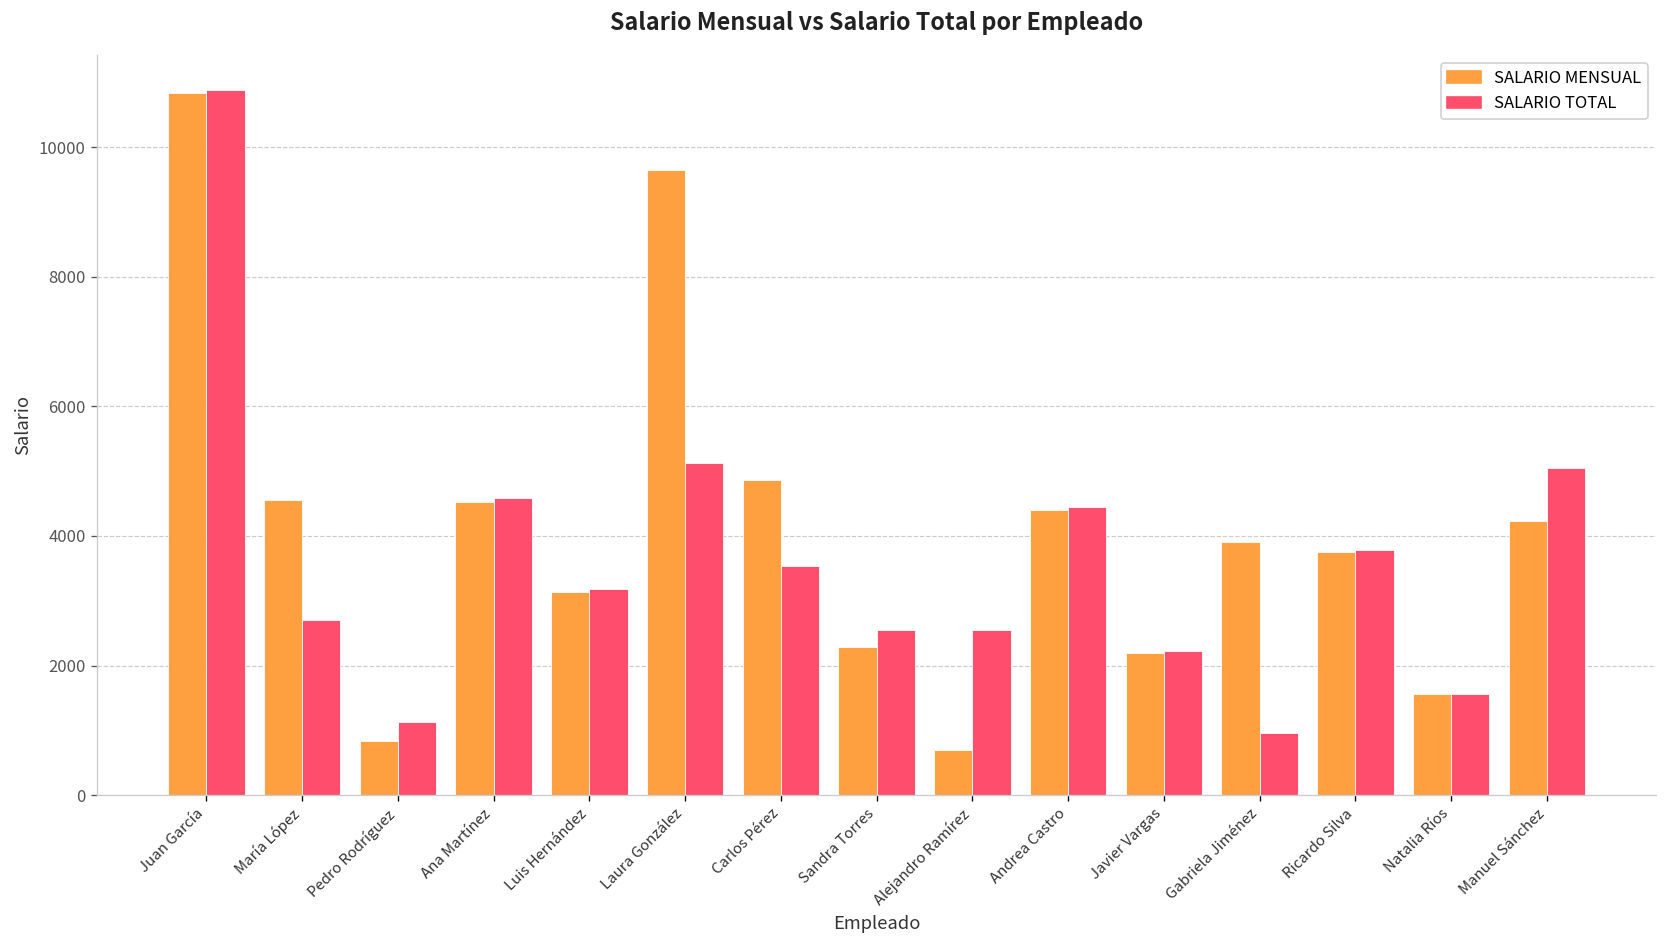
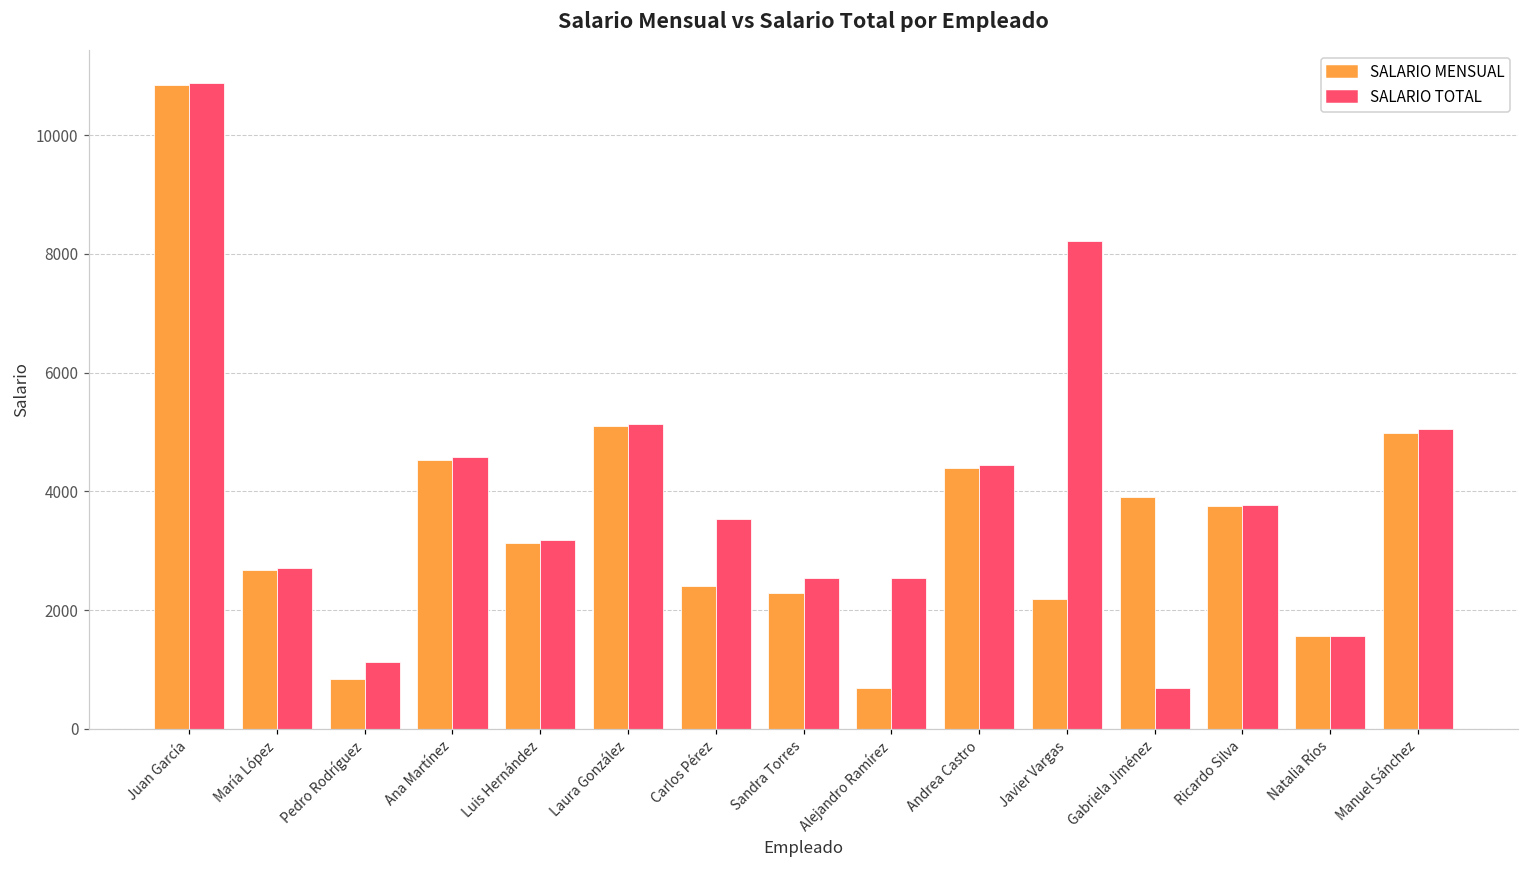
SALARIO MENSUAL, María López: 4600 -> 2700
SALARIO MENSUAL, Laura González: 9700 -> 5100
SALARIO MENSUAL, Carlos Pérez: 4900 -> 2400
SALARIO TOTAL, Javier Vargas: 2200 -> 8200
SALARIO TOTAL, Gabriela Jiménez: 1000 -> 700
SALARIO MENSUAL, Manuel Sánchez: 4200 -> 5000
